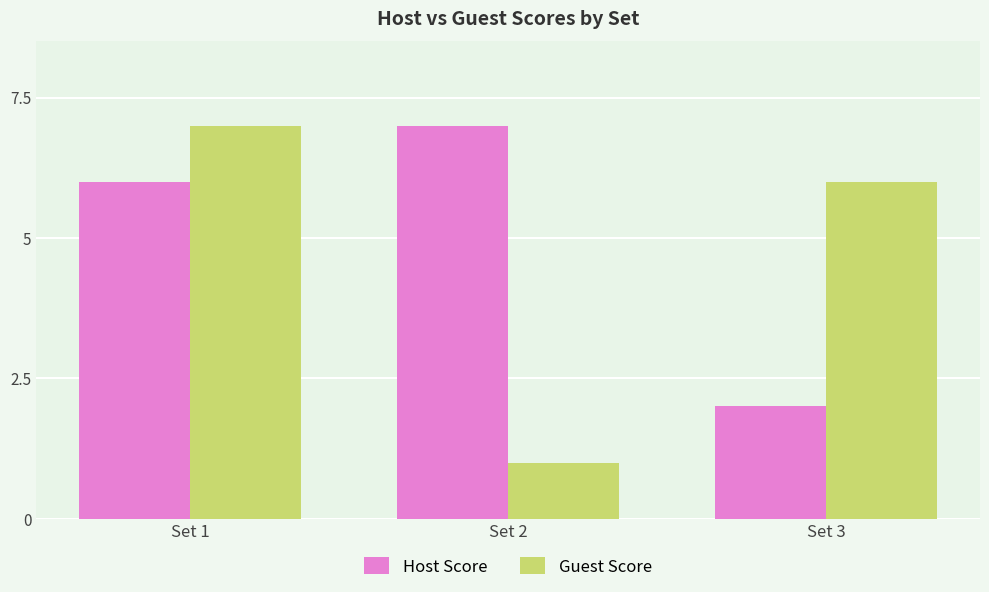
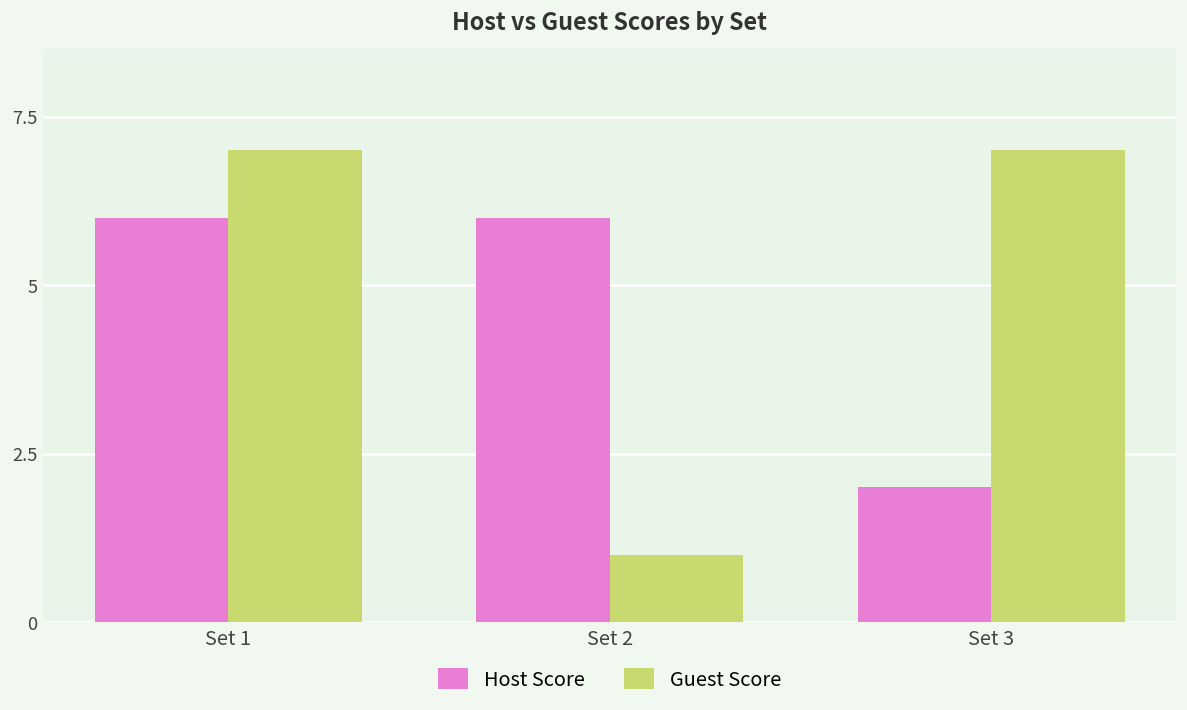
Host Score, Set 2: 7 -> 6
Guest Score, Set 3: 6 -> 7
